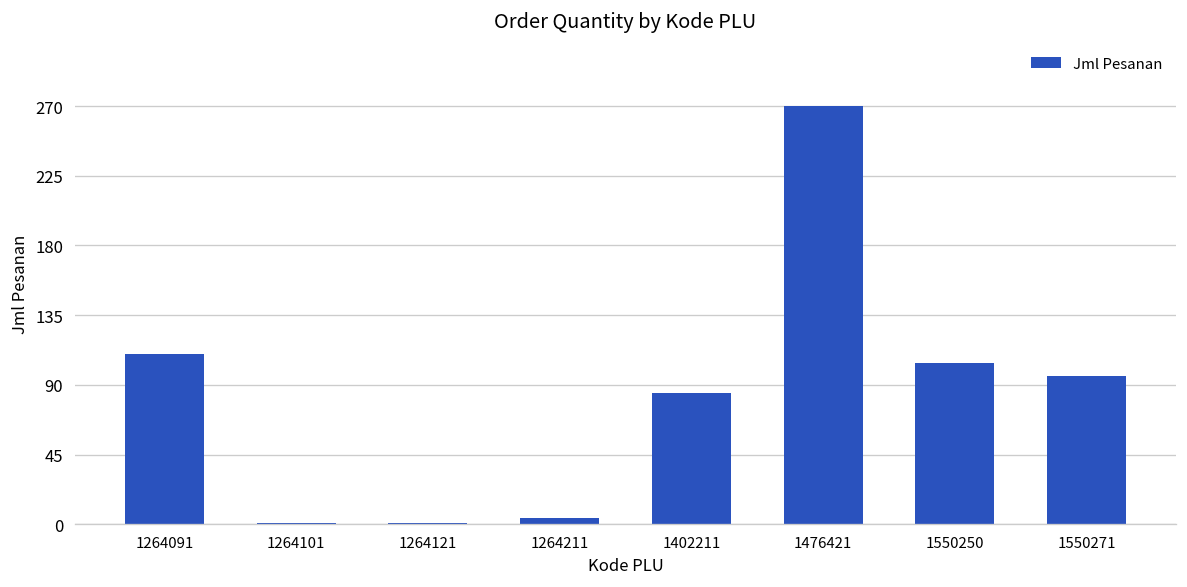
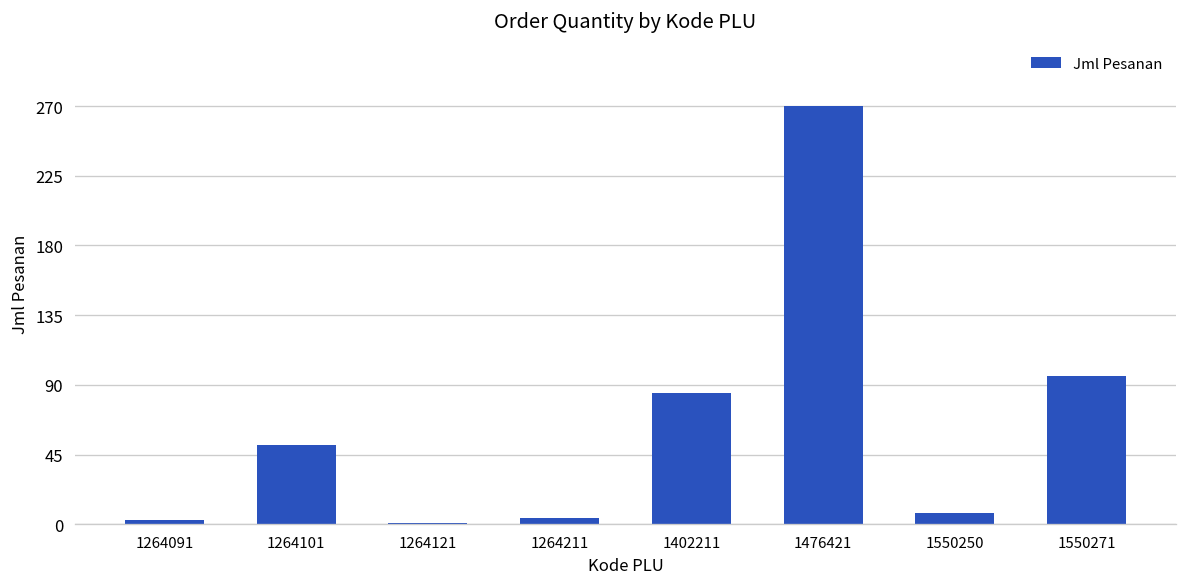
1264091: 110 -> 3
1264101: 1 -> 51
1550250: 104 -> 7
